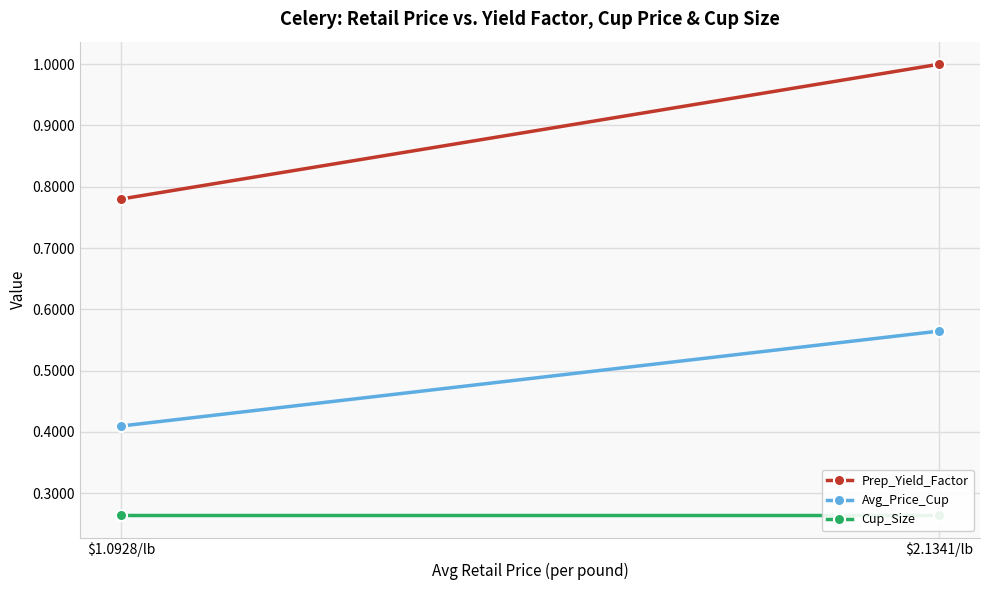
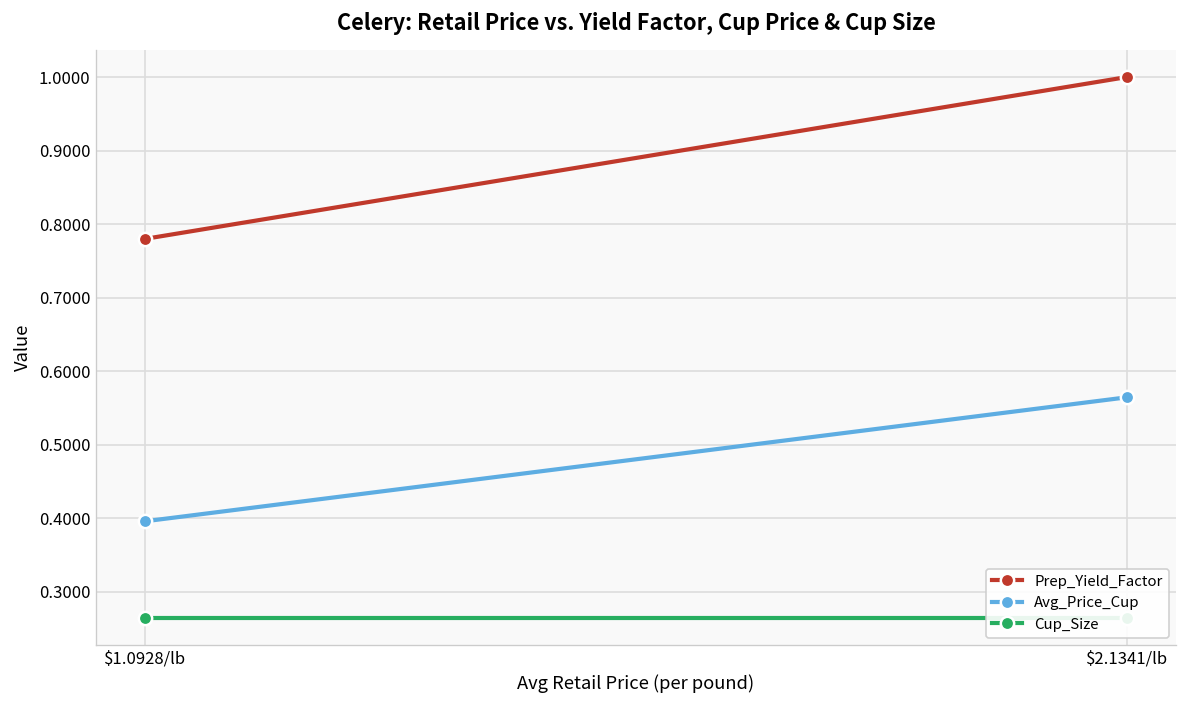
Avg_Price_Cup, $1.0928/lb: 0.41 -> 0.40
